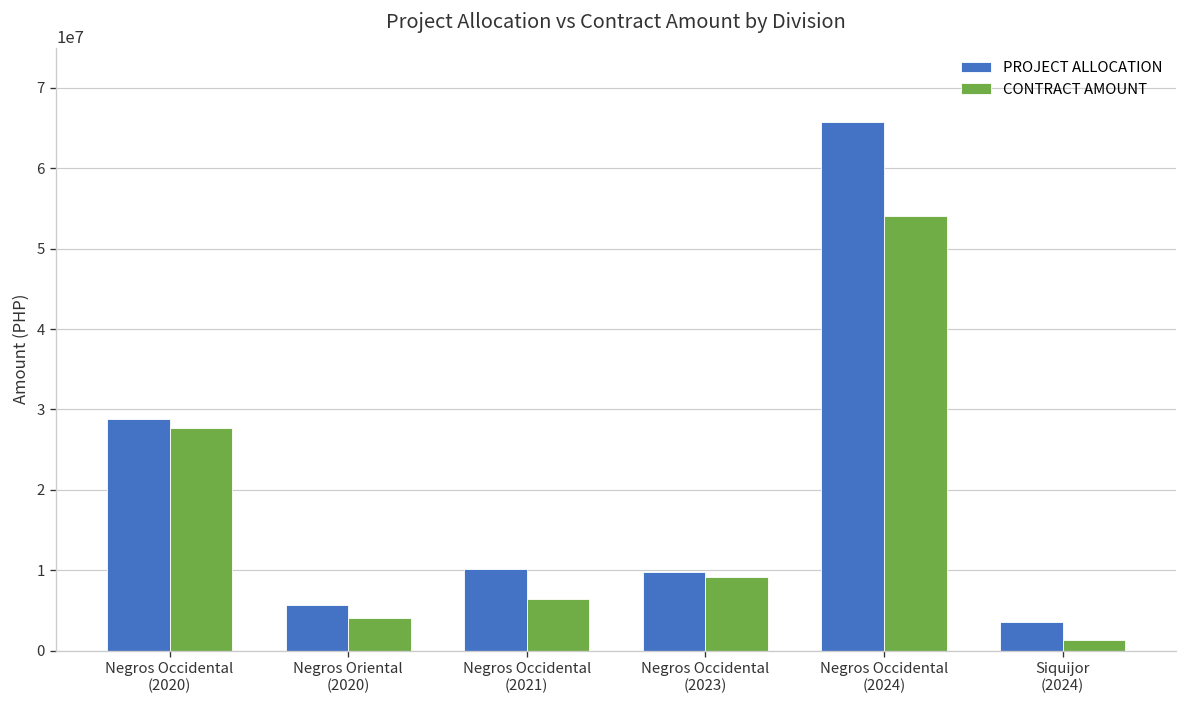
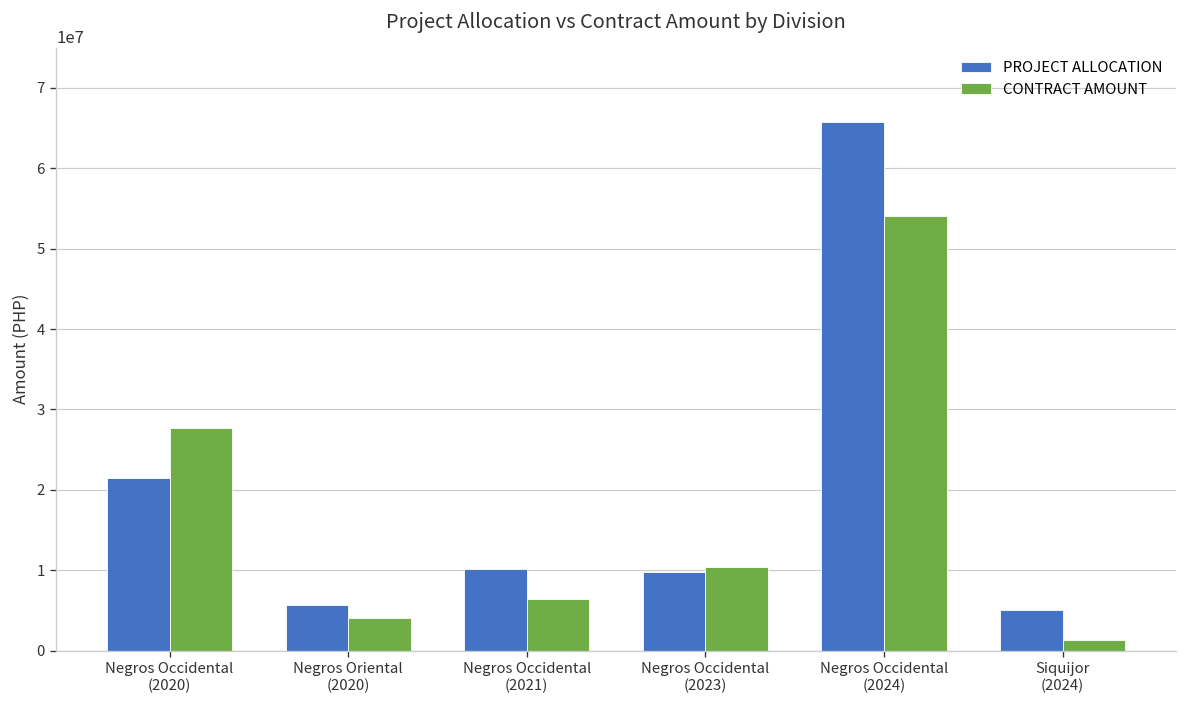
PROJECT ALLOCATION, Negros Occidental (2020): 29000000 -> 21000000
CONTRACT AMOUNT, Negros Occidental (2023): 9000000 -> 10000000
PROJECT ALLOCATION, Siquijor (2024): 4000000 -> 5000000
